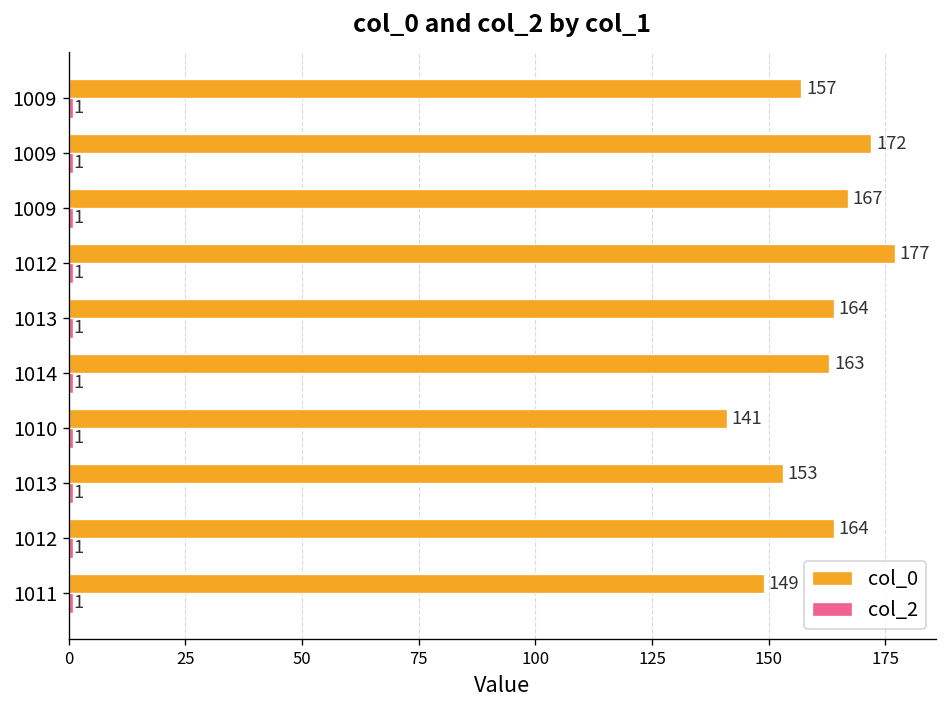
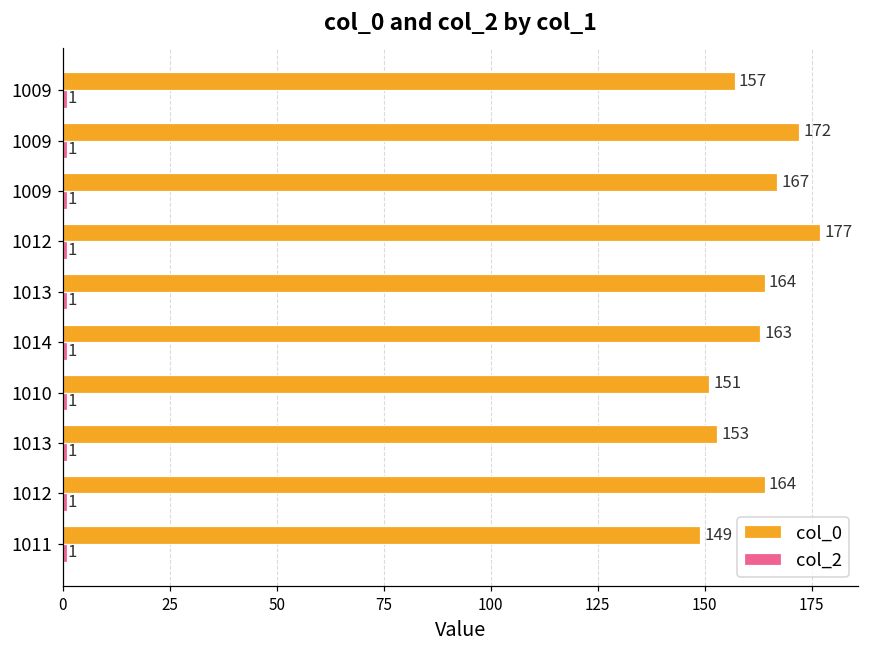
col_0, 1010: 141 -> 151
